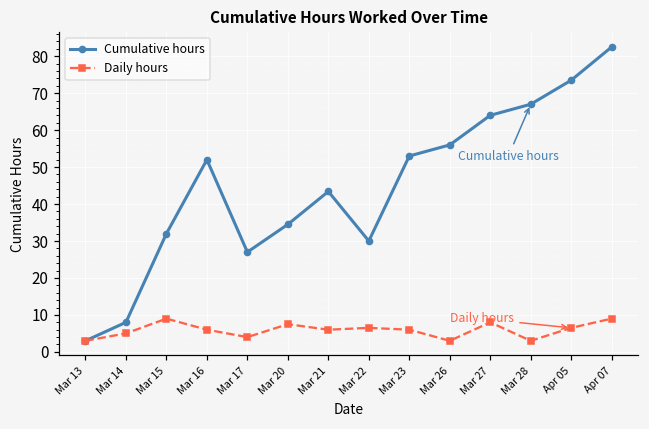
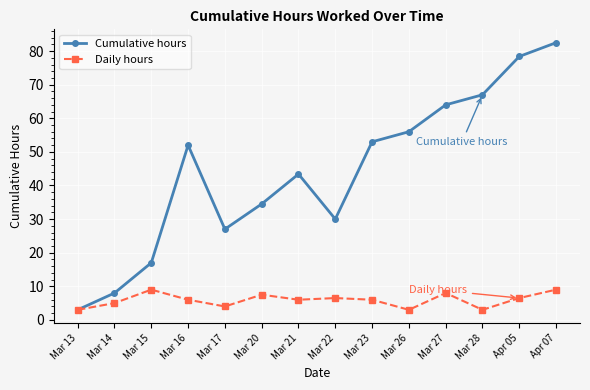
Cumulative hours, Mar 15: 32 -> 17
Cumulative hours, Apr 05: 74 -> 78
